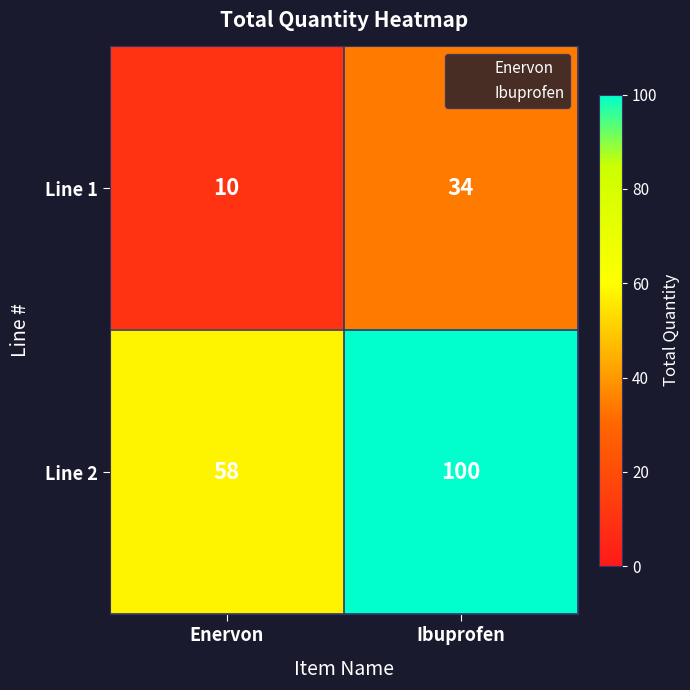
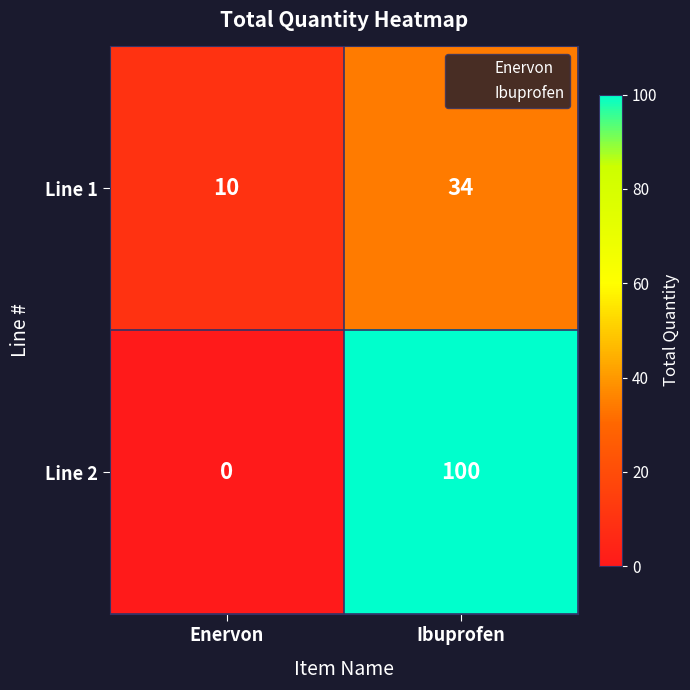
Line 2, Enervon: 58 -> 0
